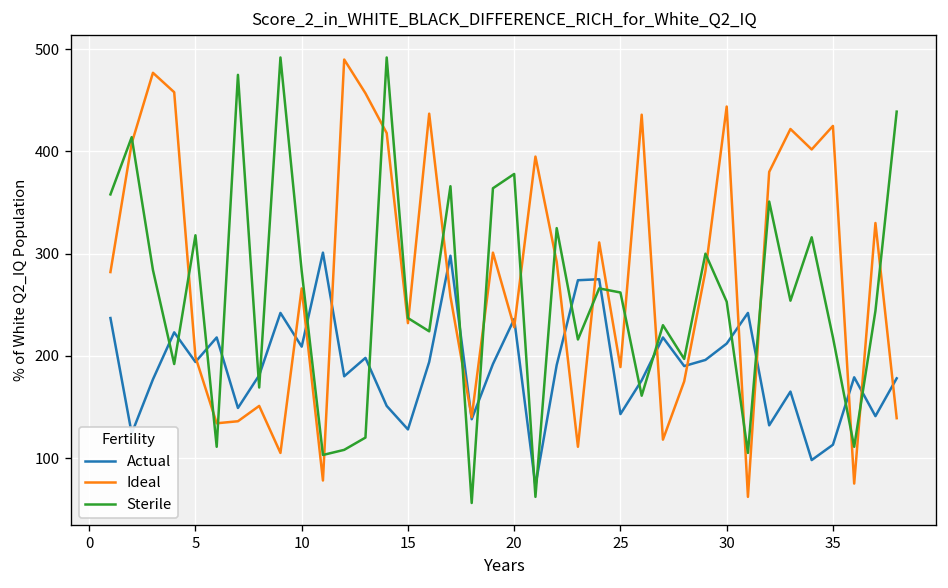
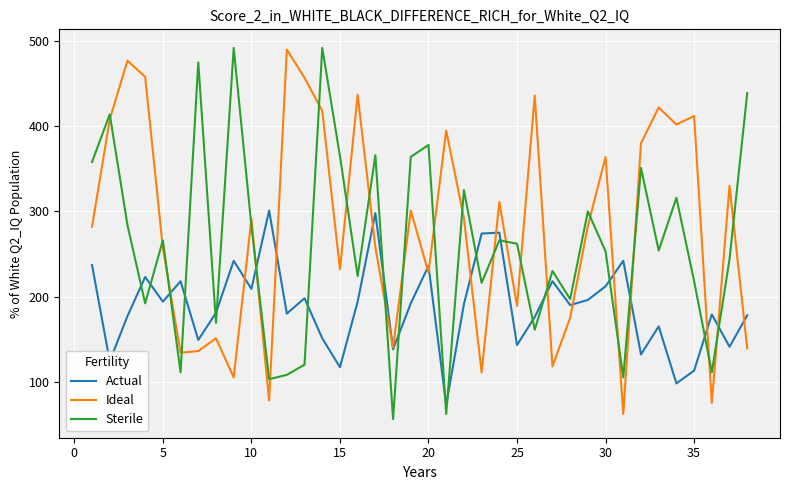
Ideal, 5: 200 -> 260
Sterile, 5: 320 -> 270
Ideal, 10: 270 -> 290
Actual, 15: 130 -> 120
Sterile, 15: 240 -> 370
Ideal, 30: 440 -> 360
Ideal, 35: 430 -> 410
